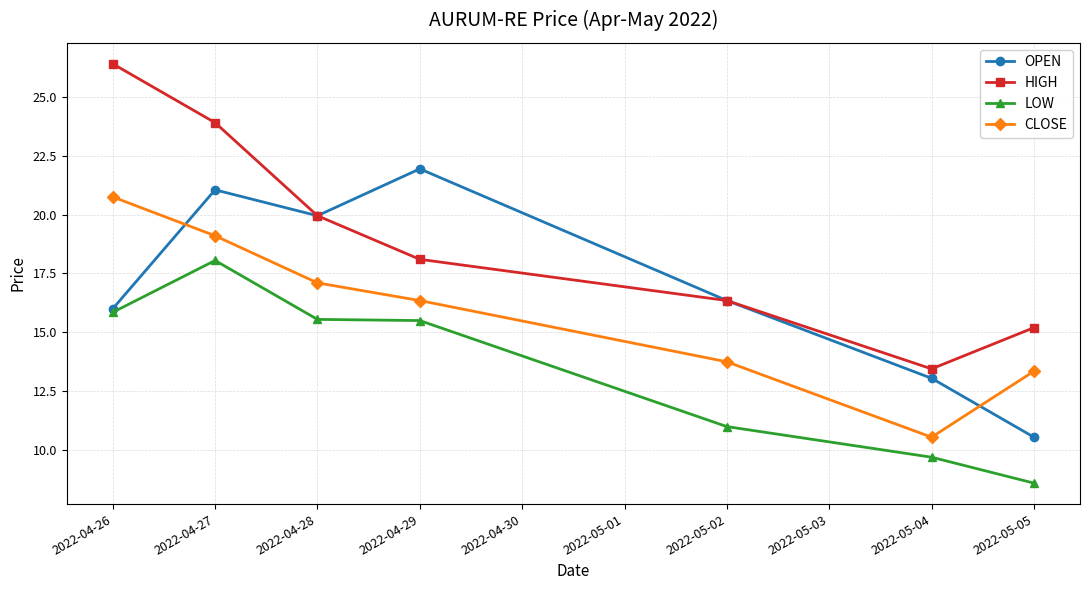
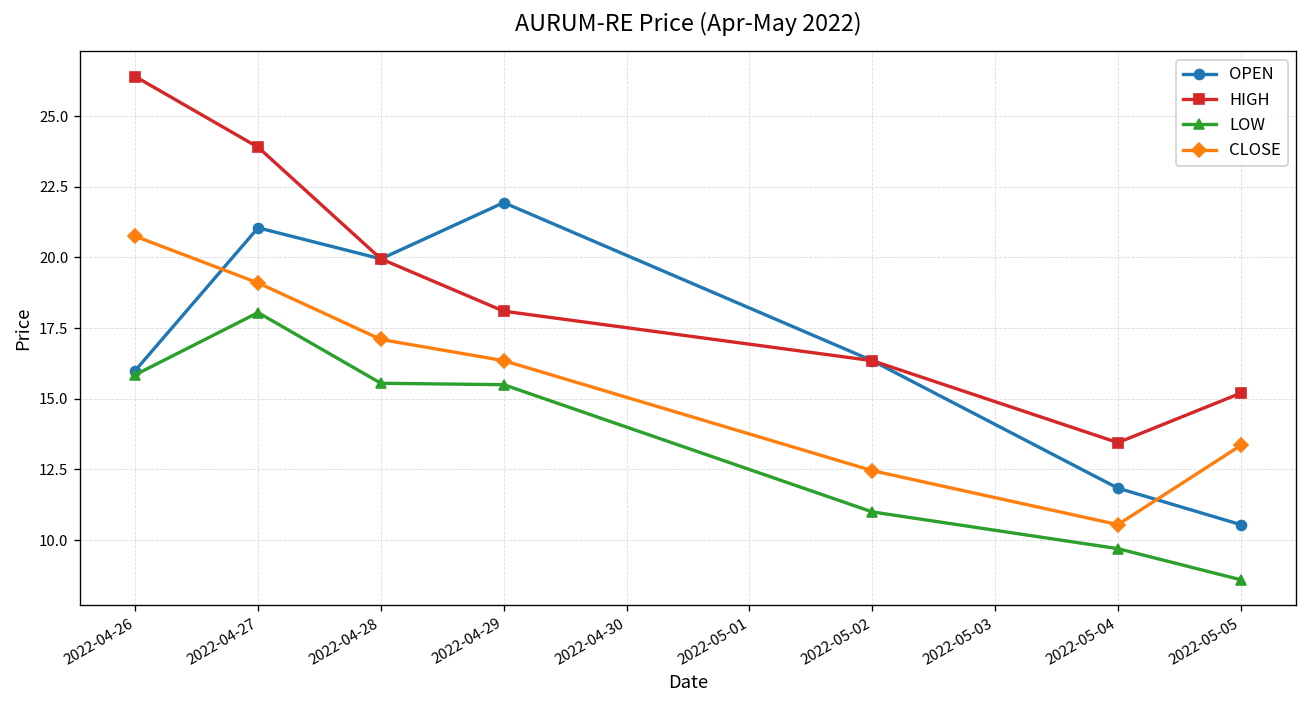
CLOSE, 2022-05-02: 13.8 -> 12.5
OPEN, 2022-05-04: 13.1 -> 11.8
